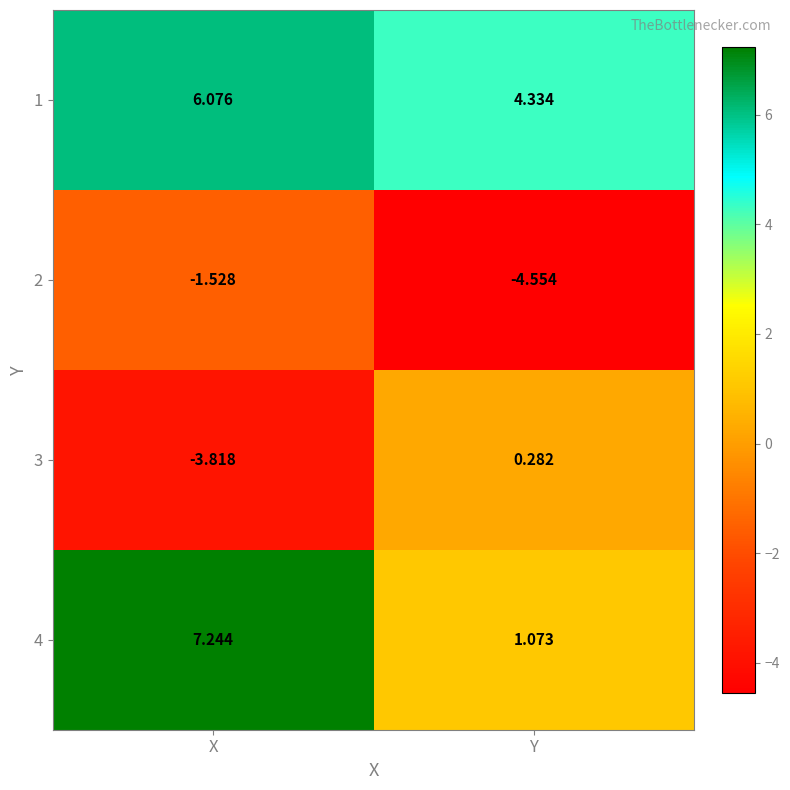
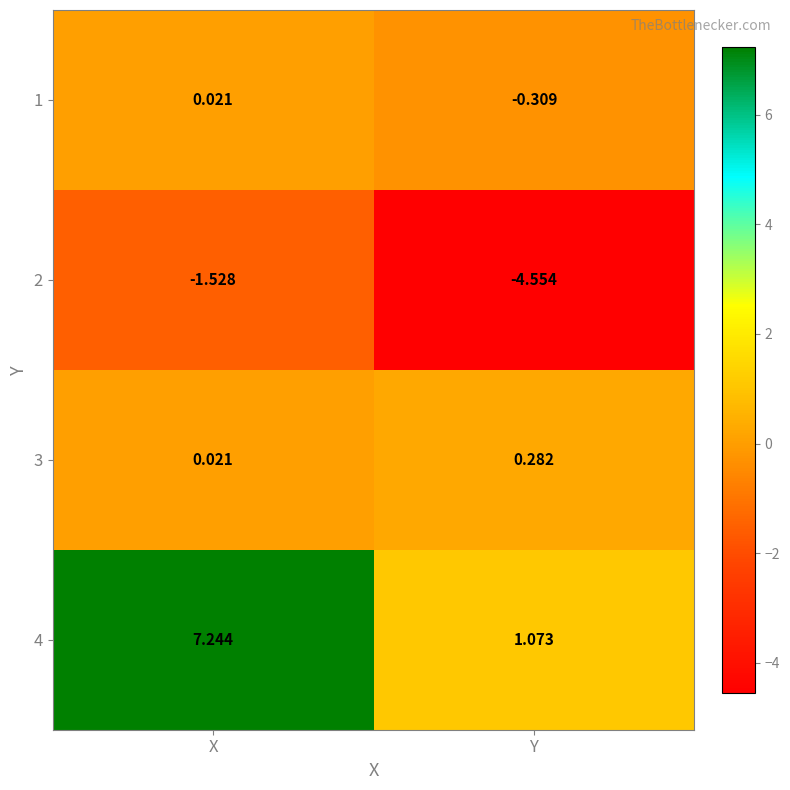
1, X: 6.076 -> 0.021
1, Y: 4.334 -> -0.309
3, X: -3.818 -> 0.021
